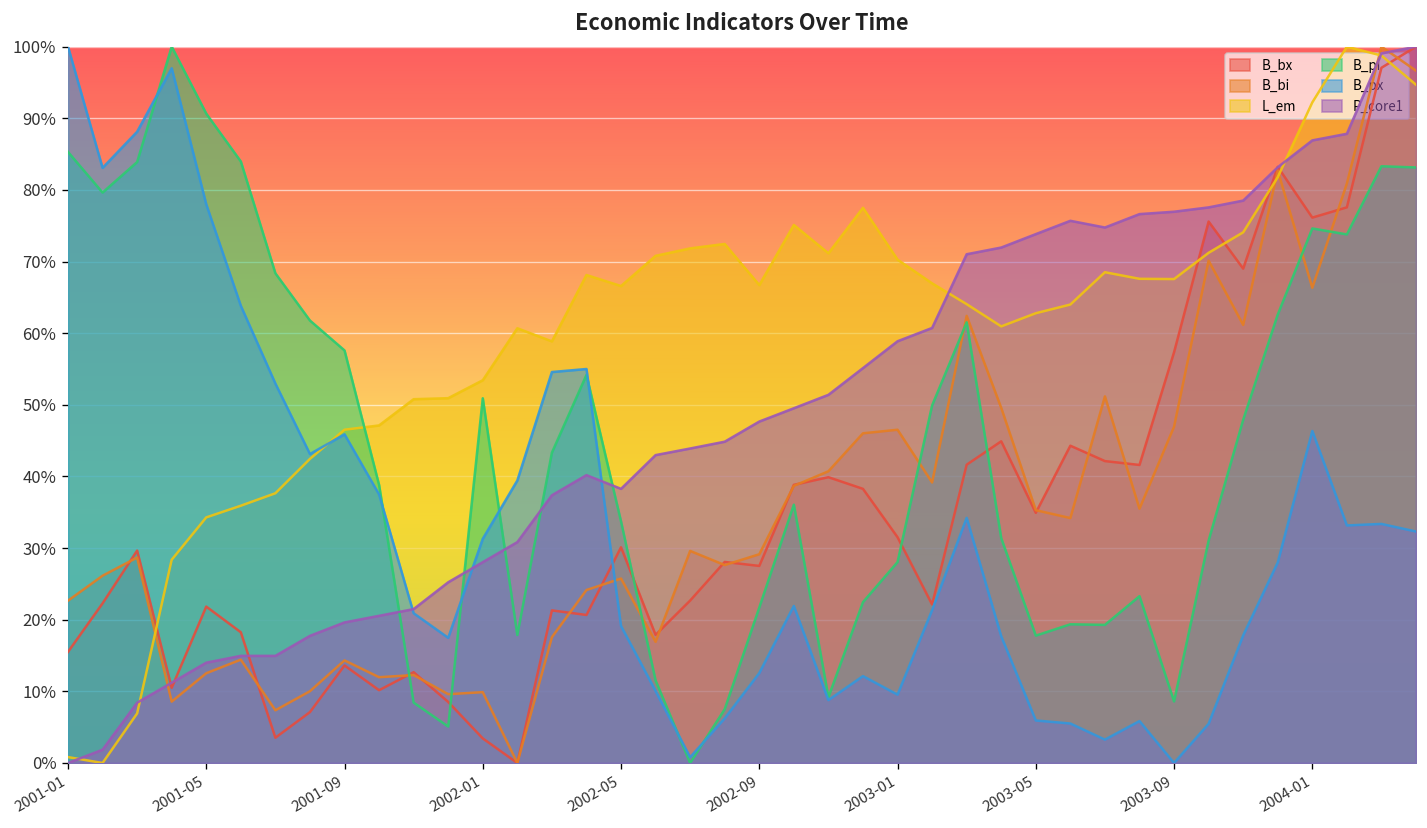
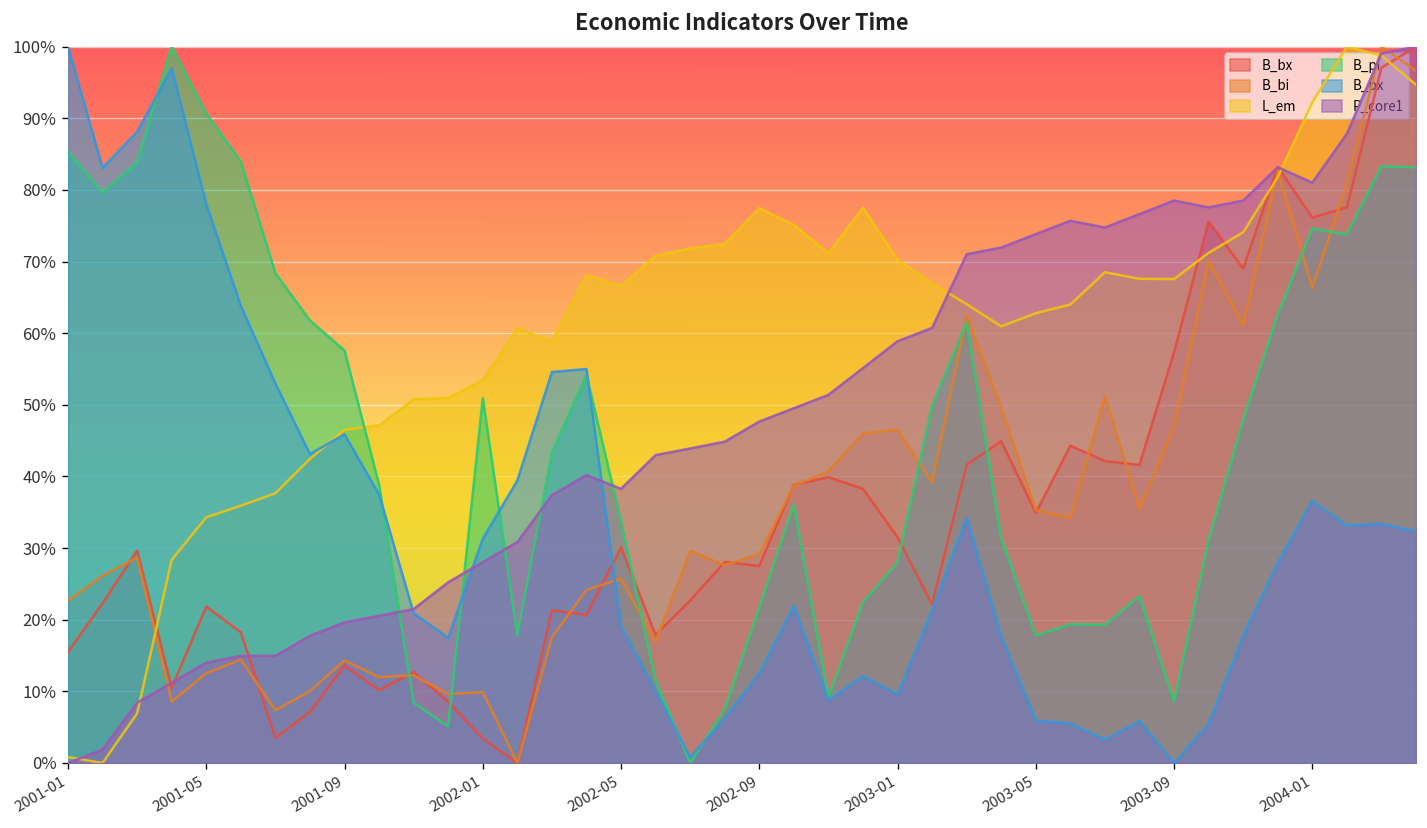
L_em, 2002-09: 67% -> 77%
P_core1, 2003-09: 77% -> 79%
B_px, 2004-01: 46% -> 37%
P_core1, 2004-01: 87% -> 81%
